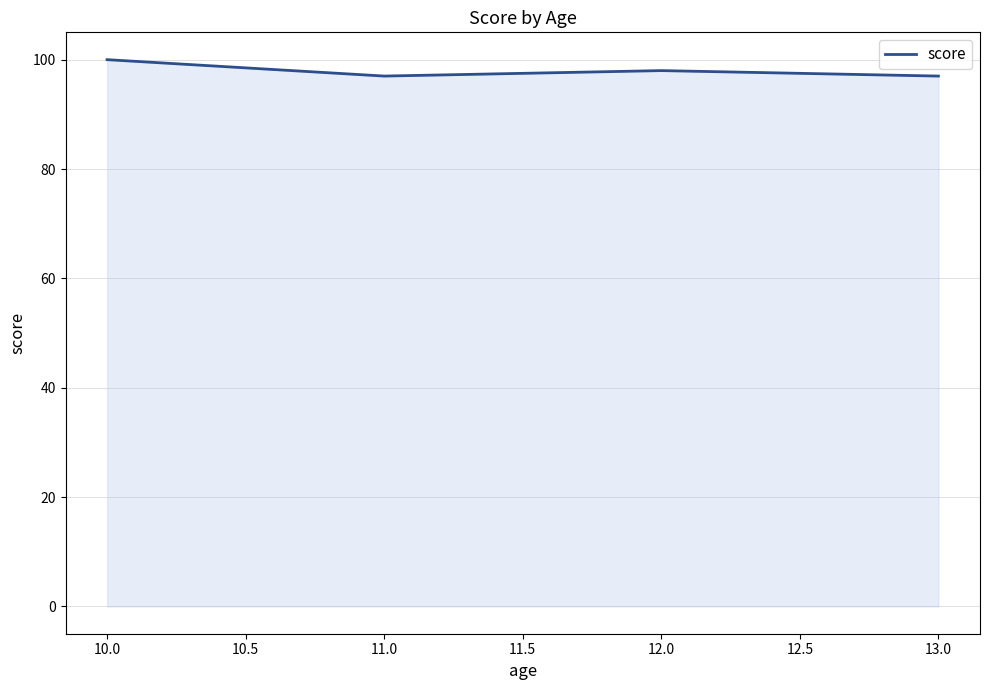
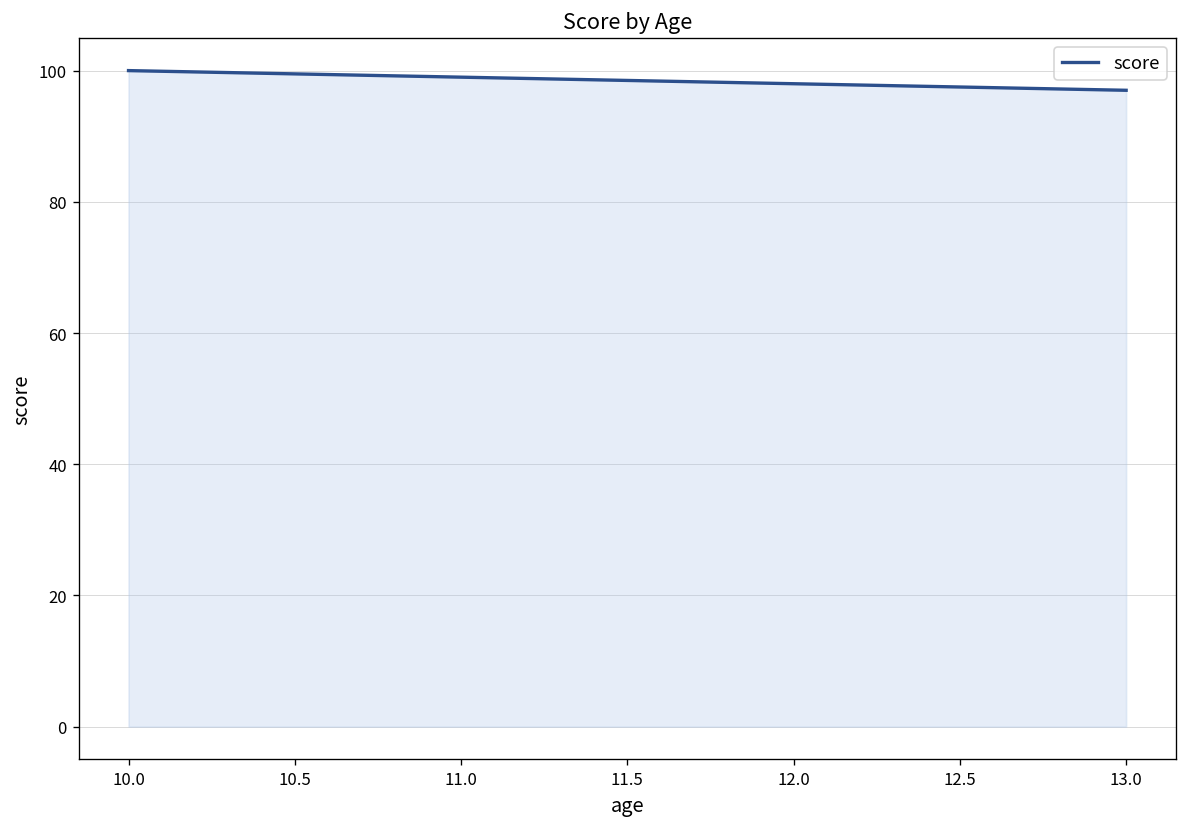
11.0: 97 -> 99
